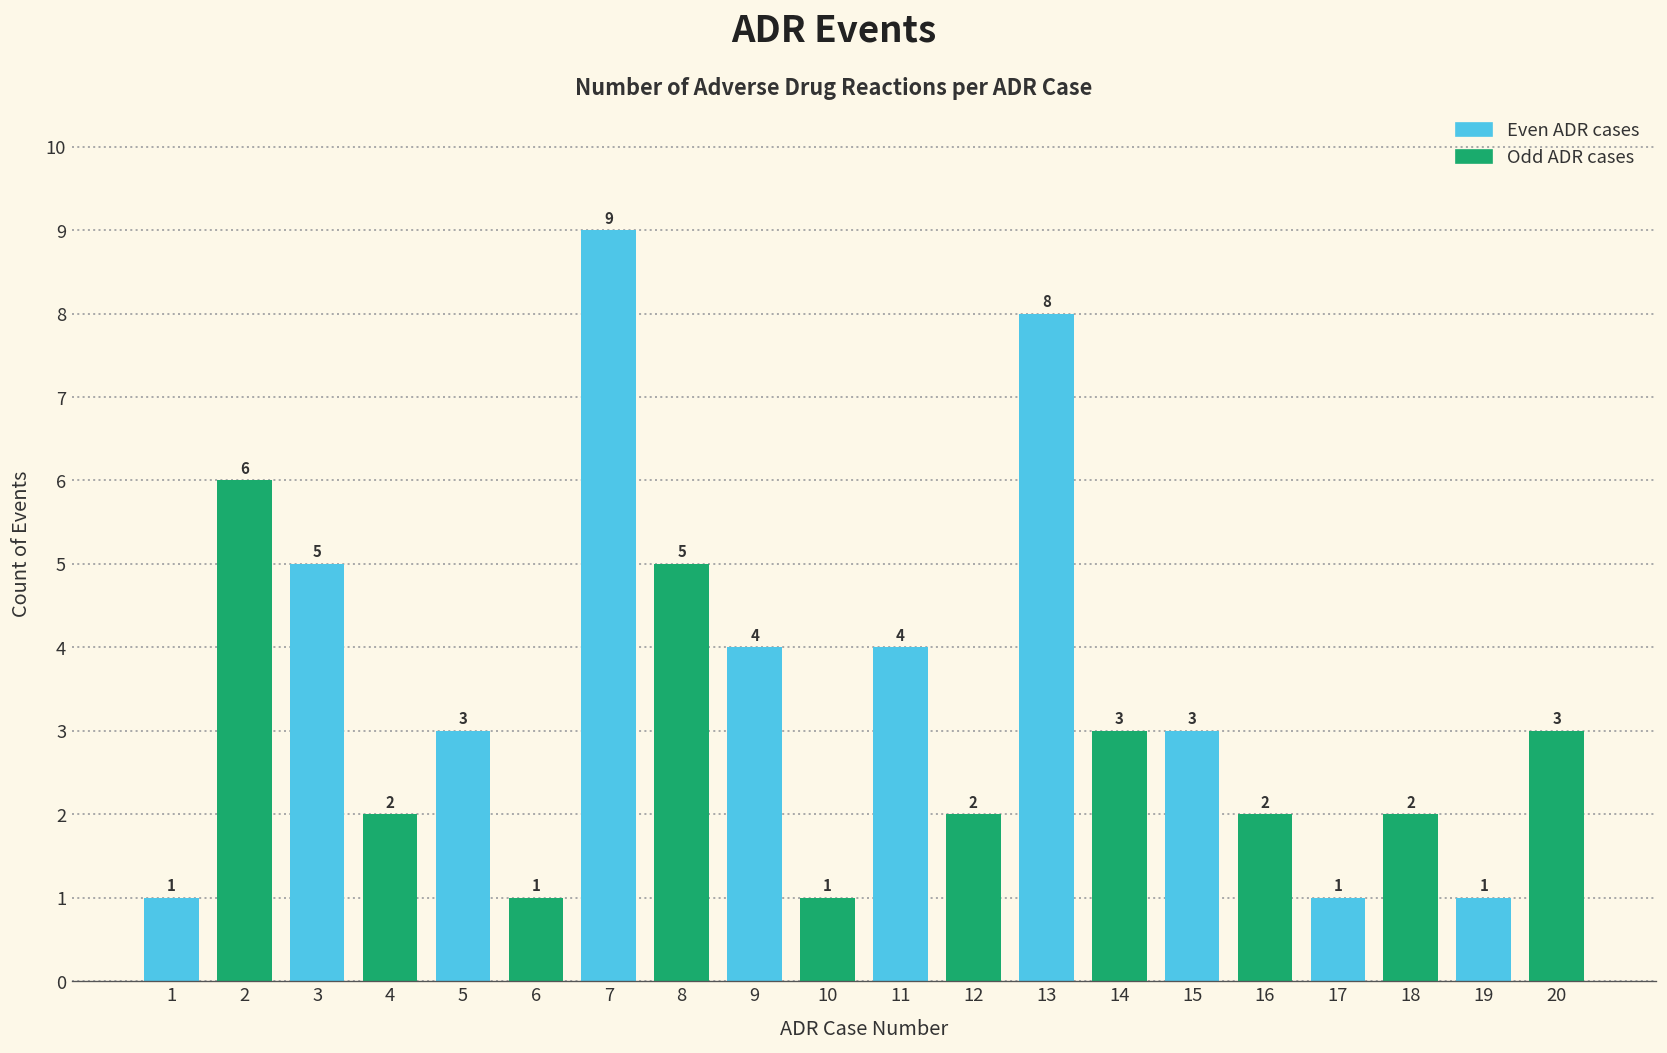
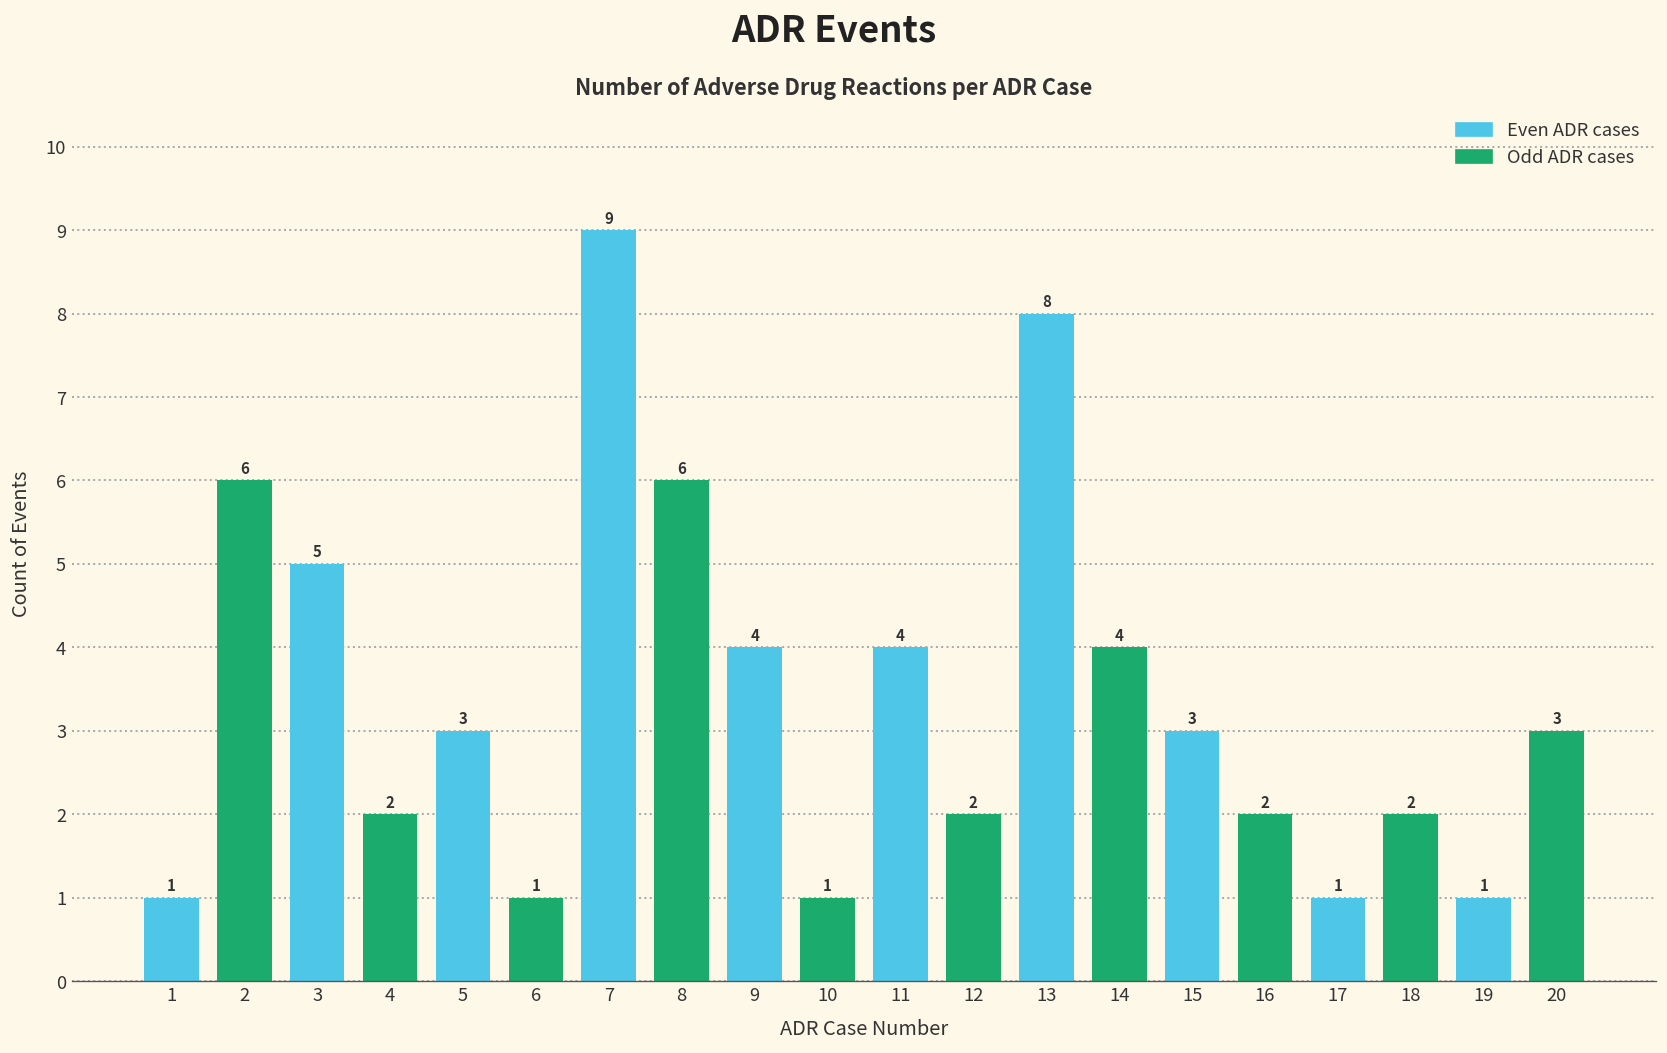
8: 5 -> 6
14: 3 -> 4
